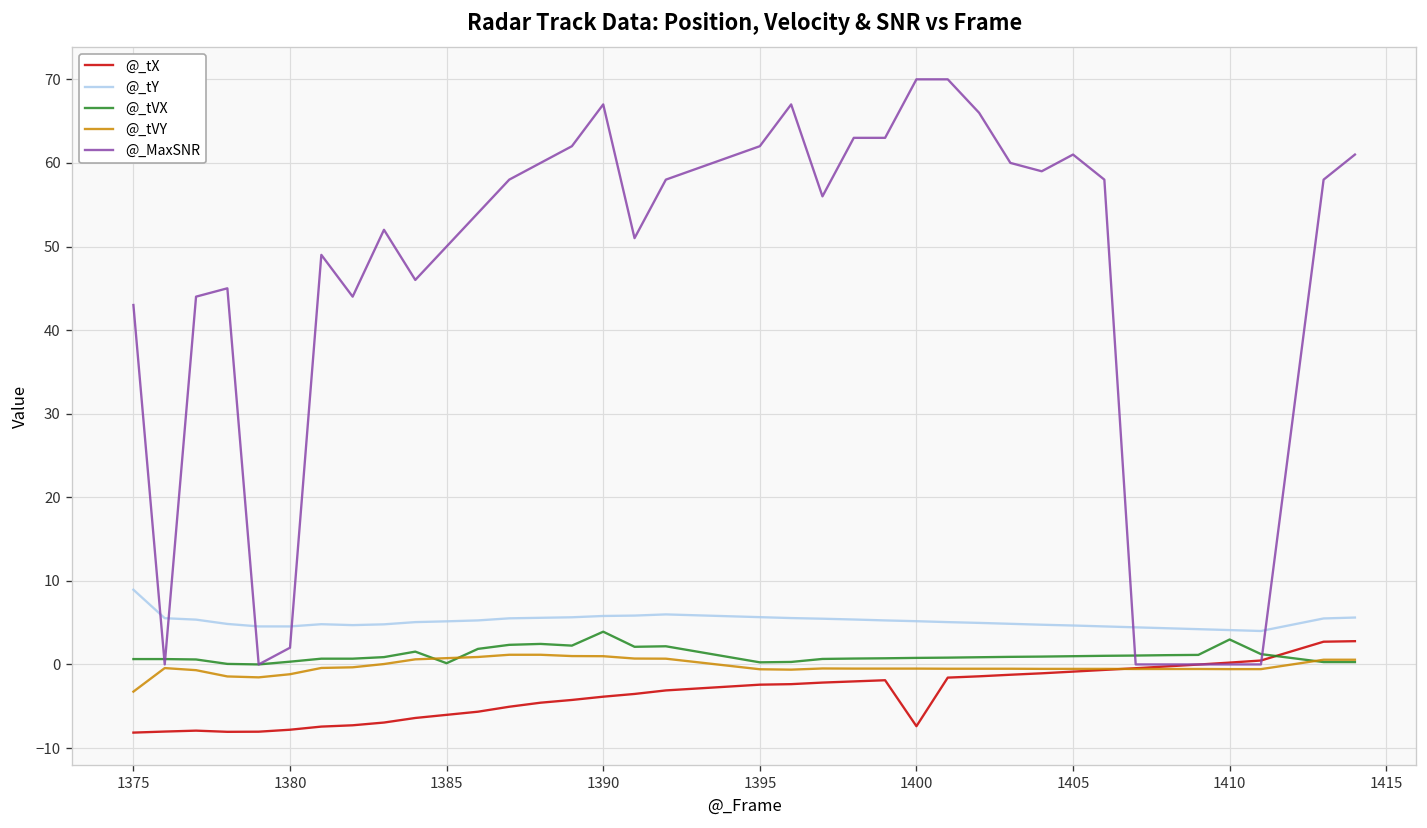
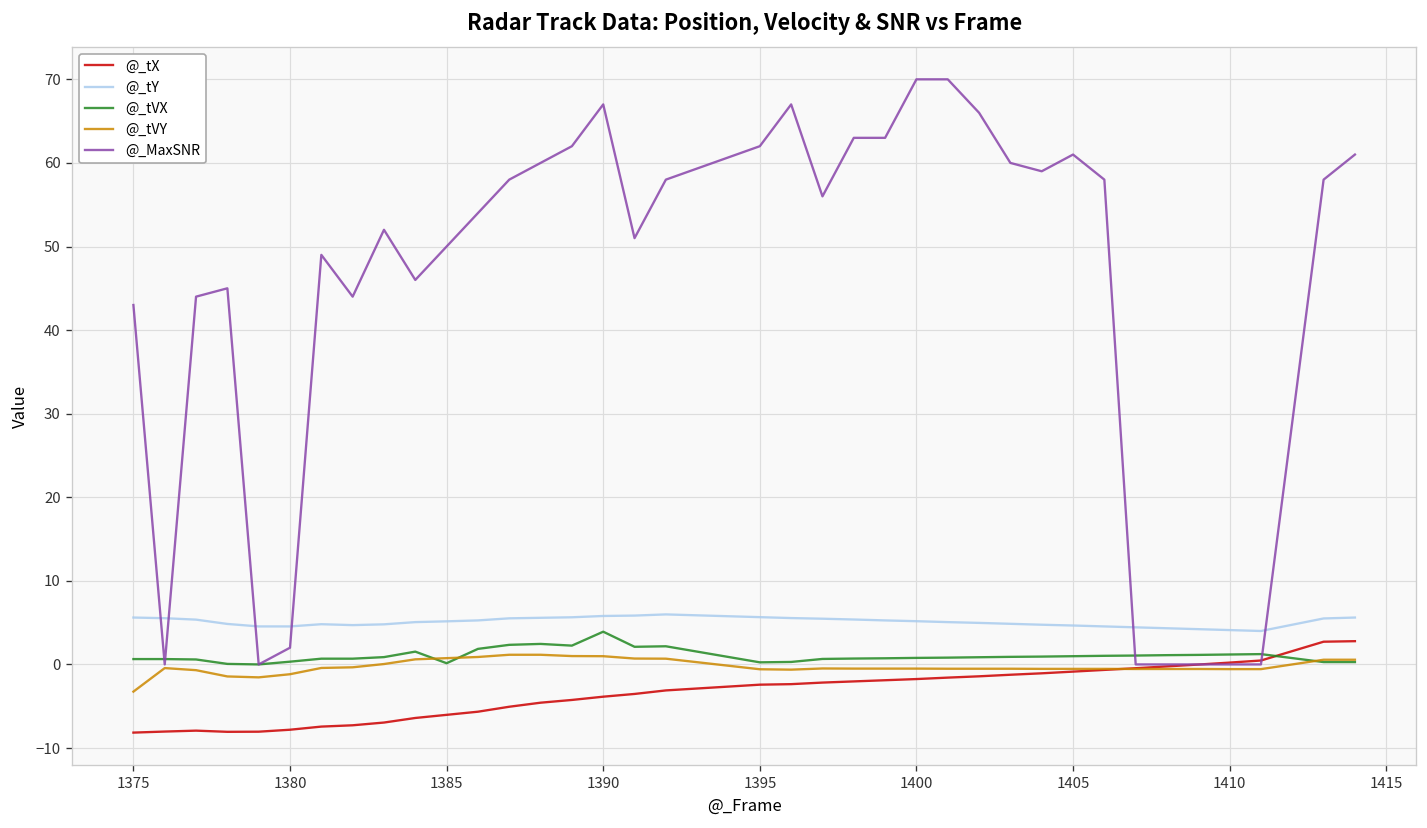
@_tY, 1375: 9 -> 6
@_tX, 1400: -7 -> -2
@_tVX, 1410: 3 -> 1
